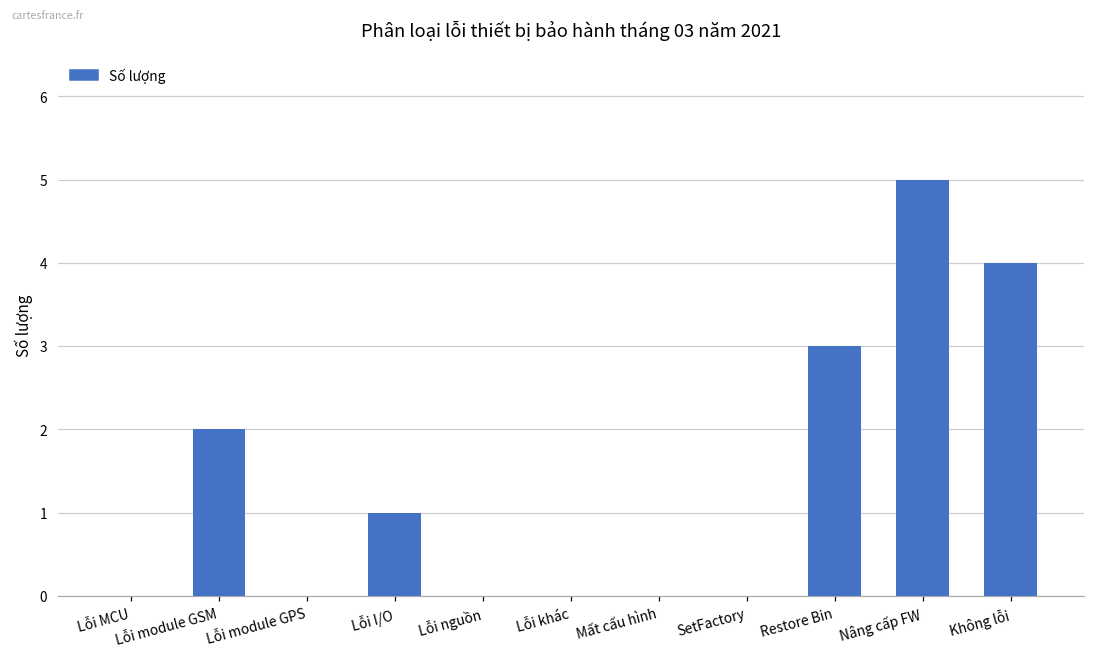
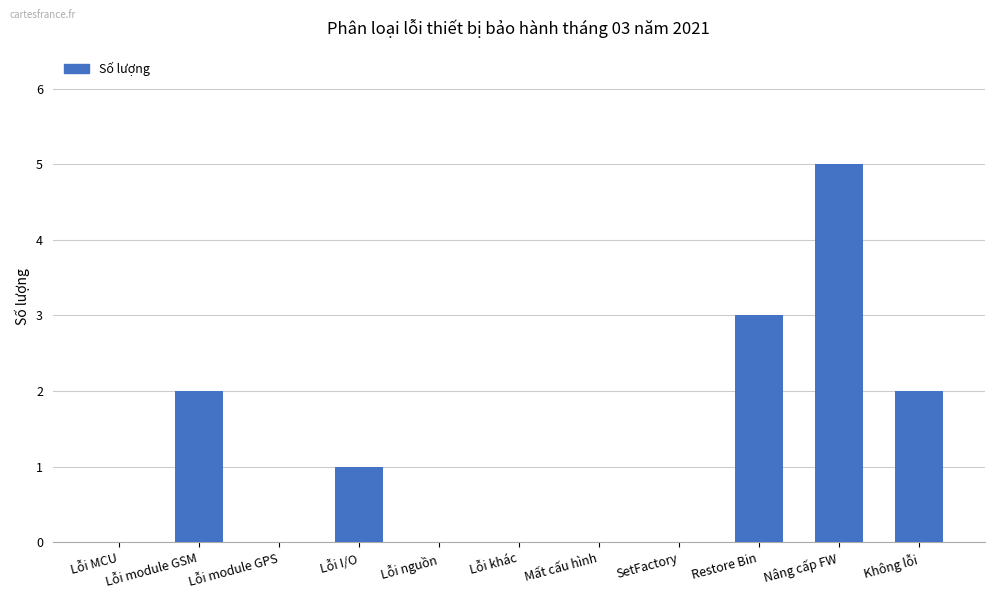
Không lỗi: 4 -> 2
